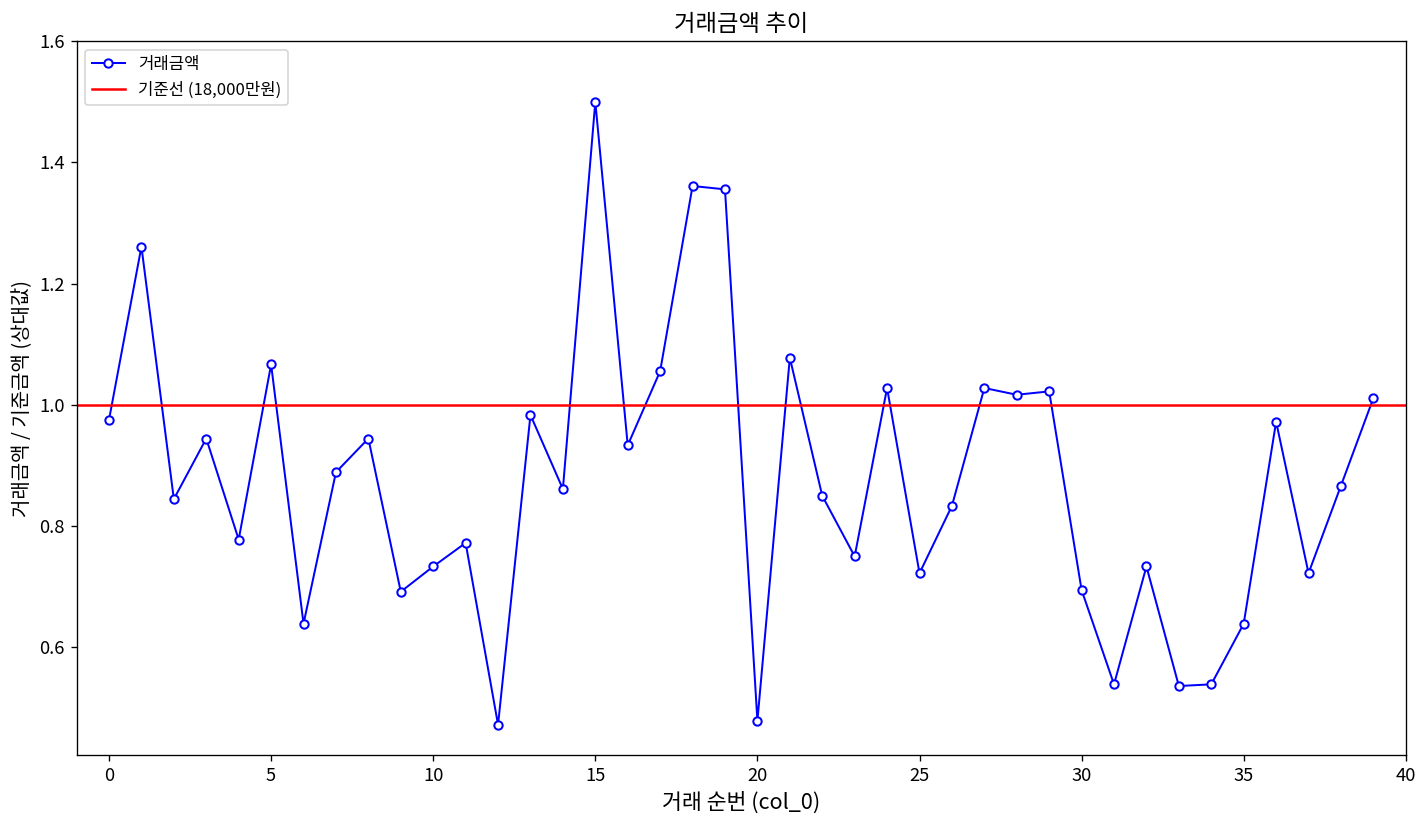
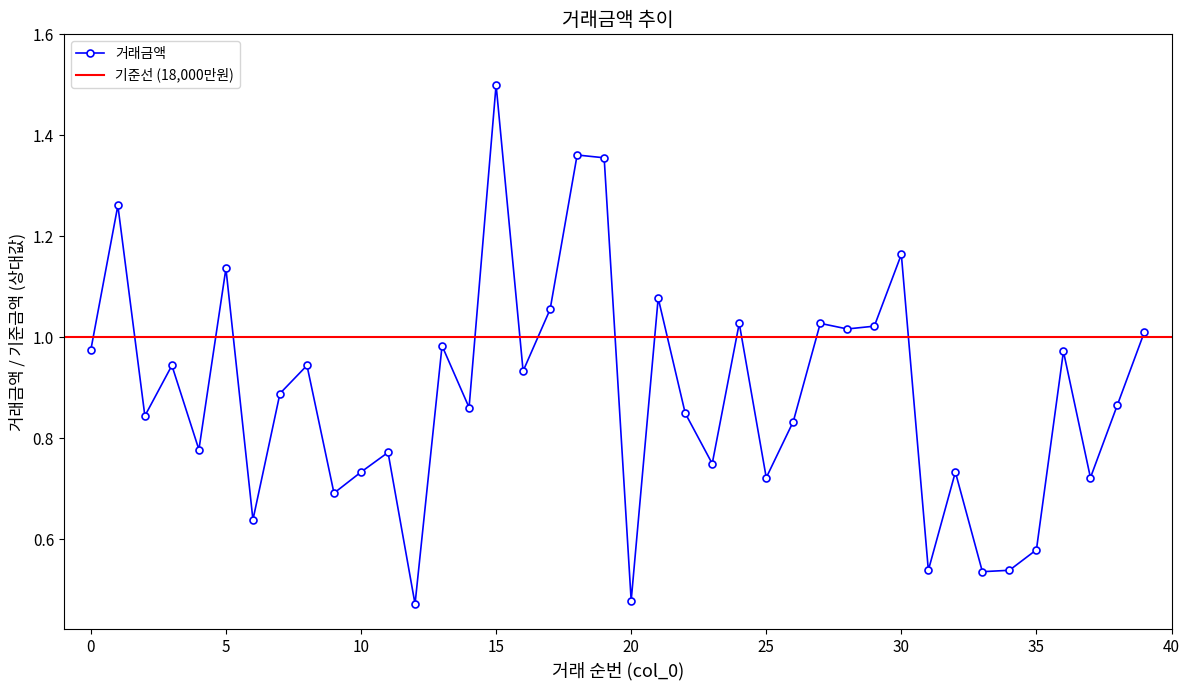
5: 1.07 -> 1.14
30: 0.69 -> 1.16
35: 0.64 -> 0.58
